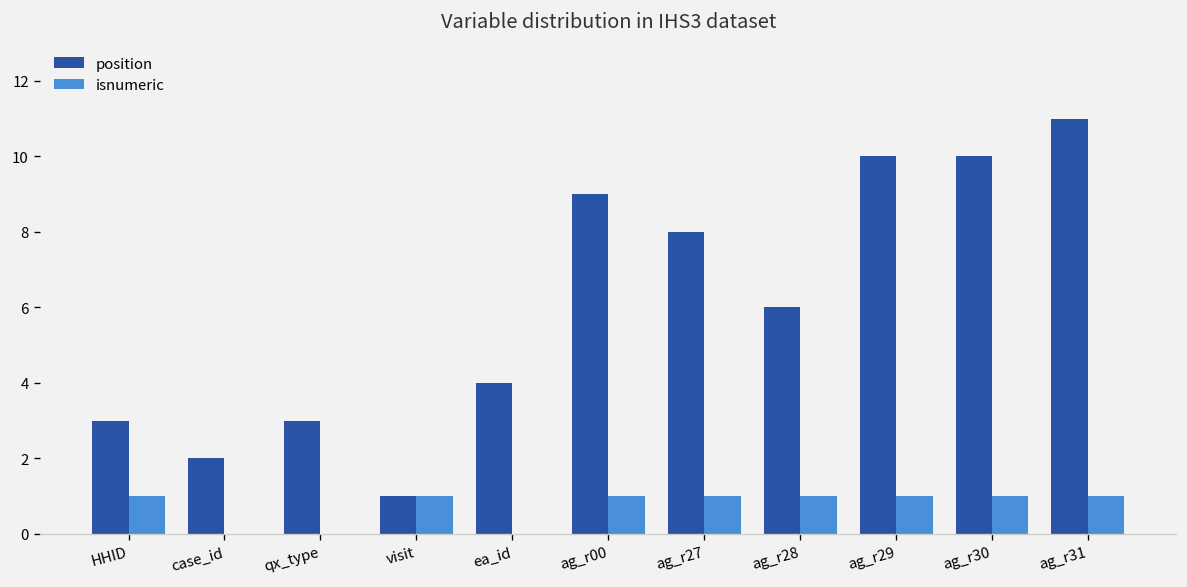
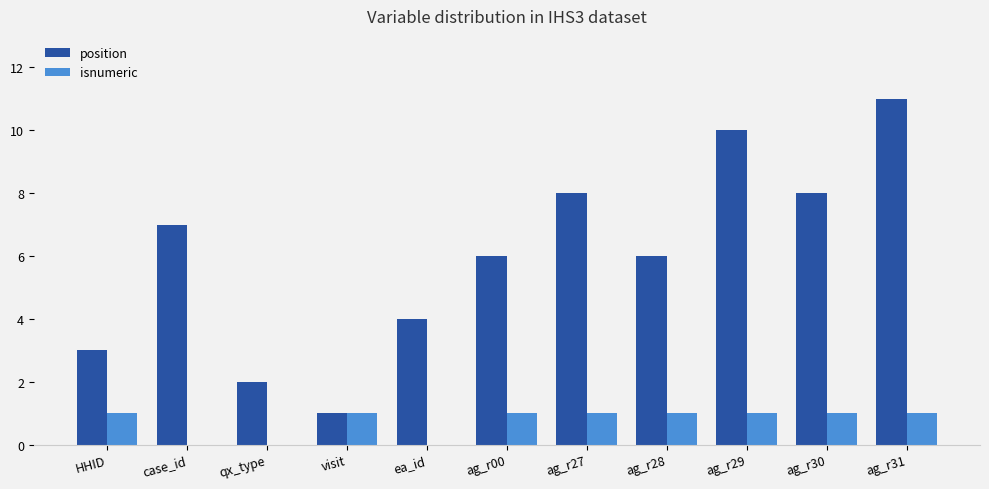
position, case_id: 2 -> 7
position, qx_type: 3 -> 2
position, ag_r00: 9 -> 6
position, ag_r30: 10 -> 8
